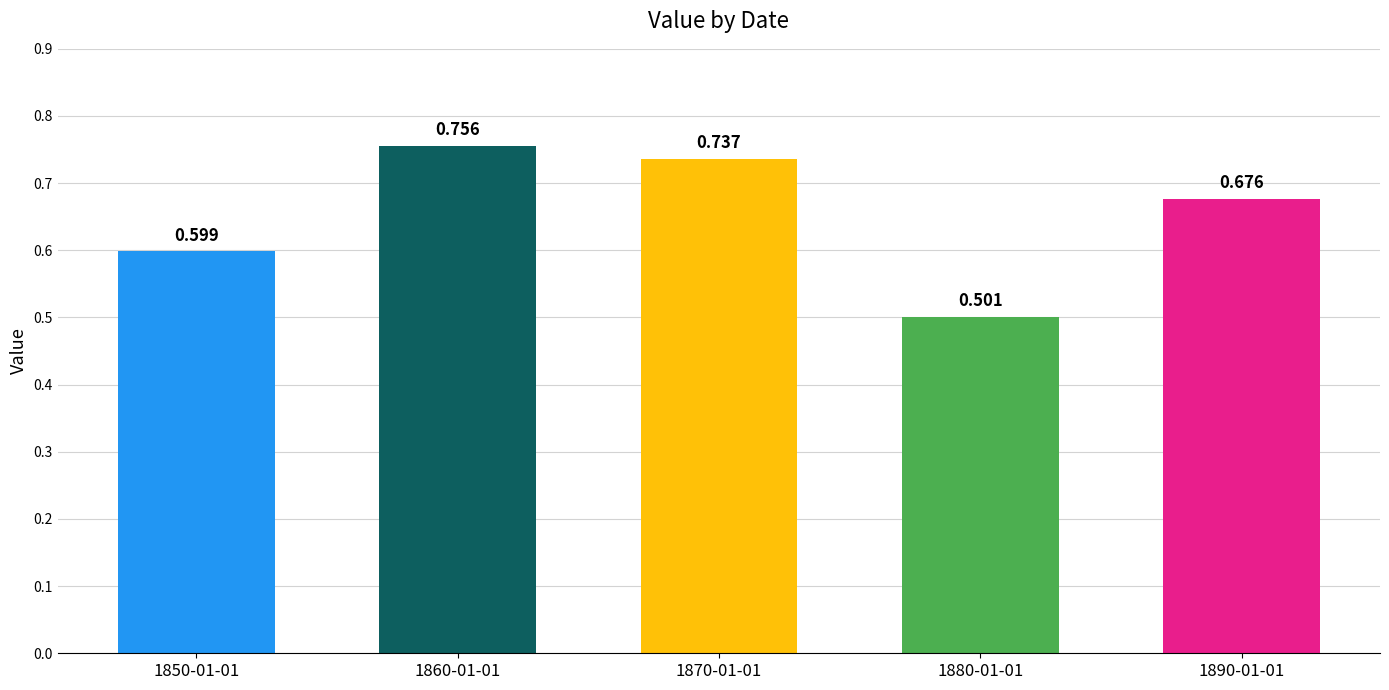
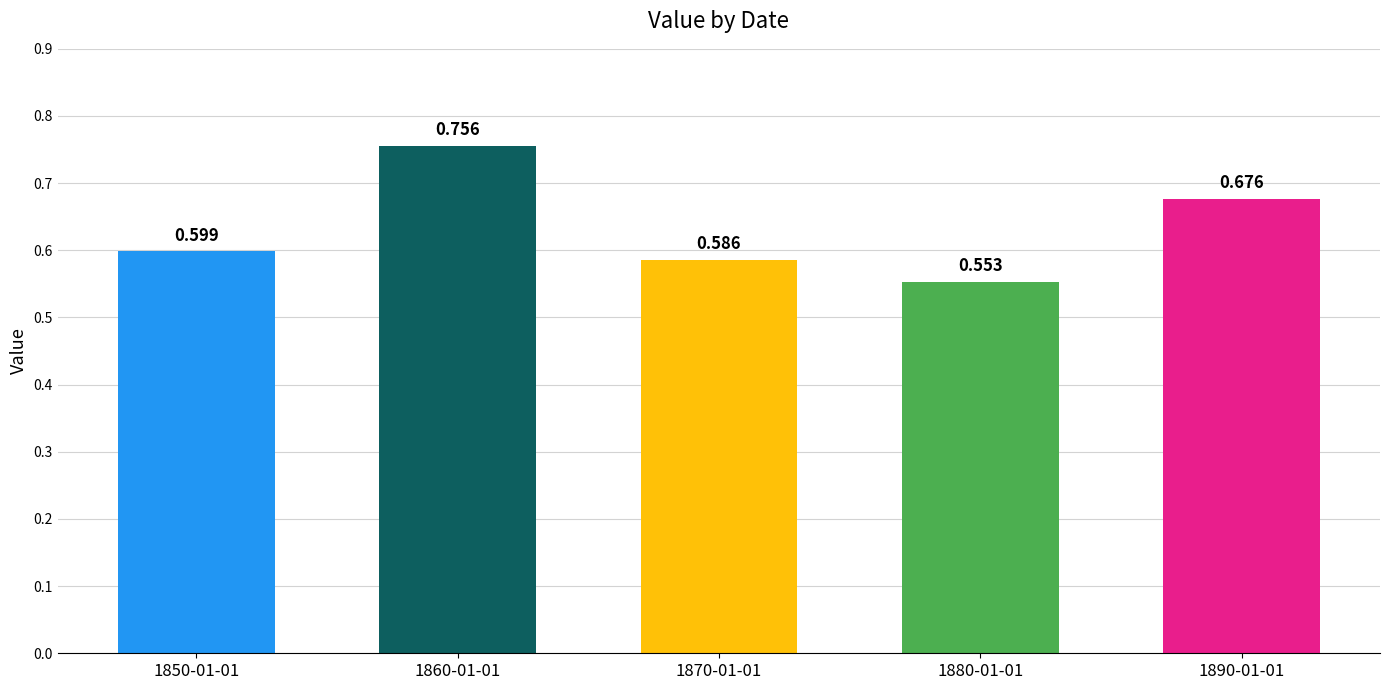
1870-01-01: 0.737 -> 0.586
1880-01-01: 0.501 -> 0.553
